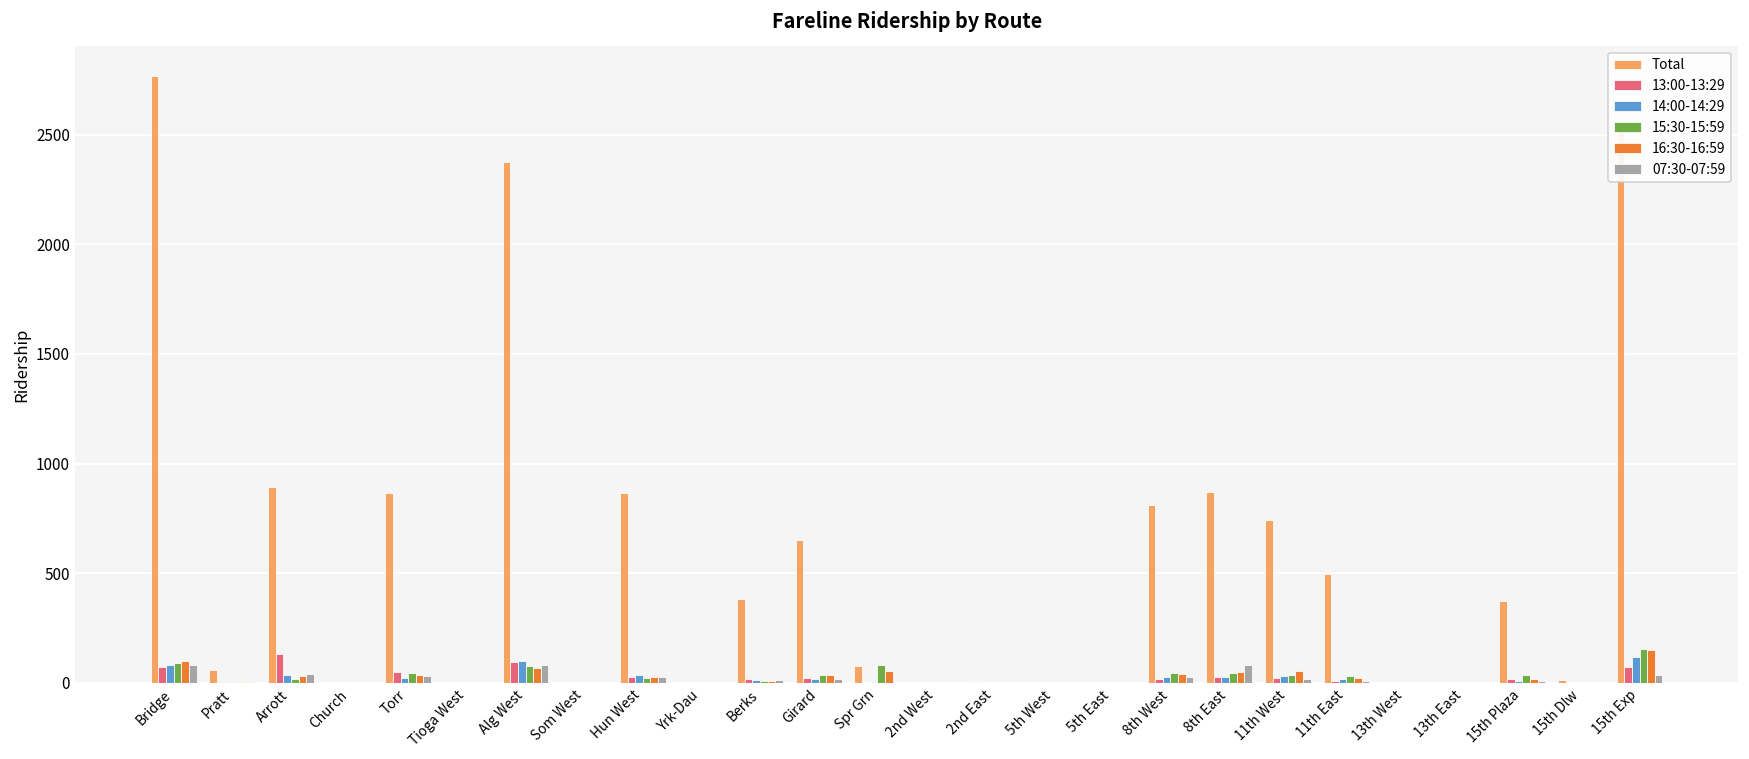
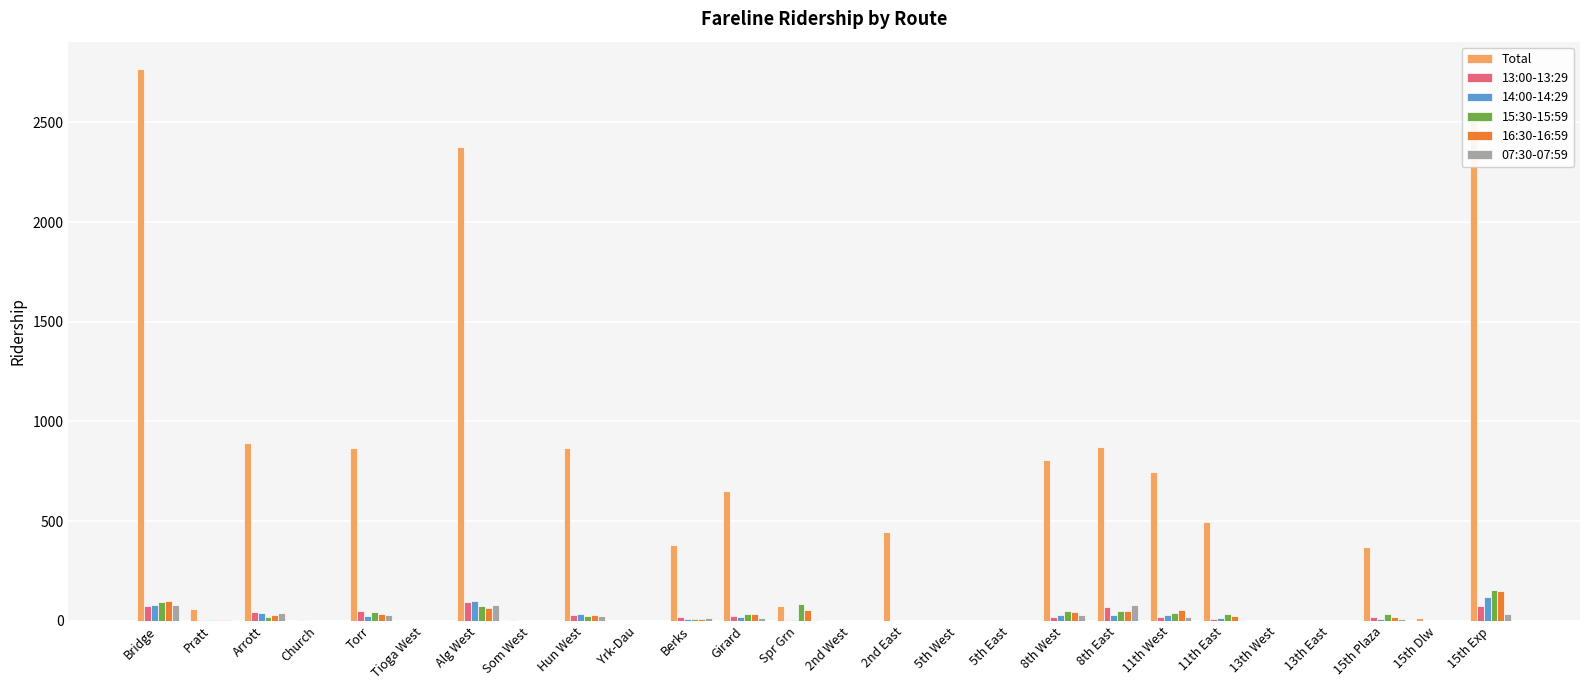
13:00-13:29, Arrott: 130 -> 40
Total, 2nd East: 0 -> 450
13:00-13:29, 8th East: 30 -> 70
